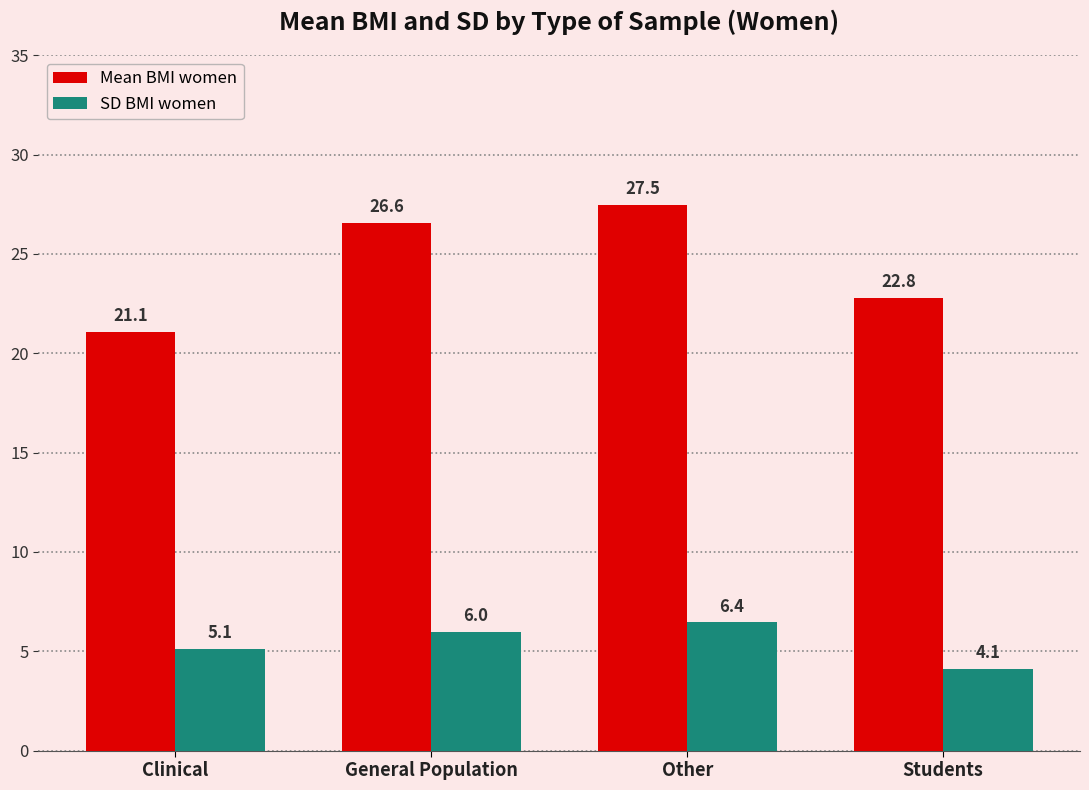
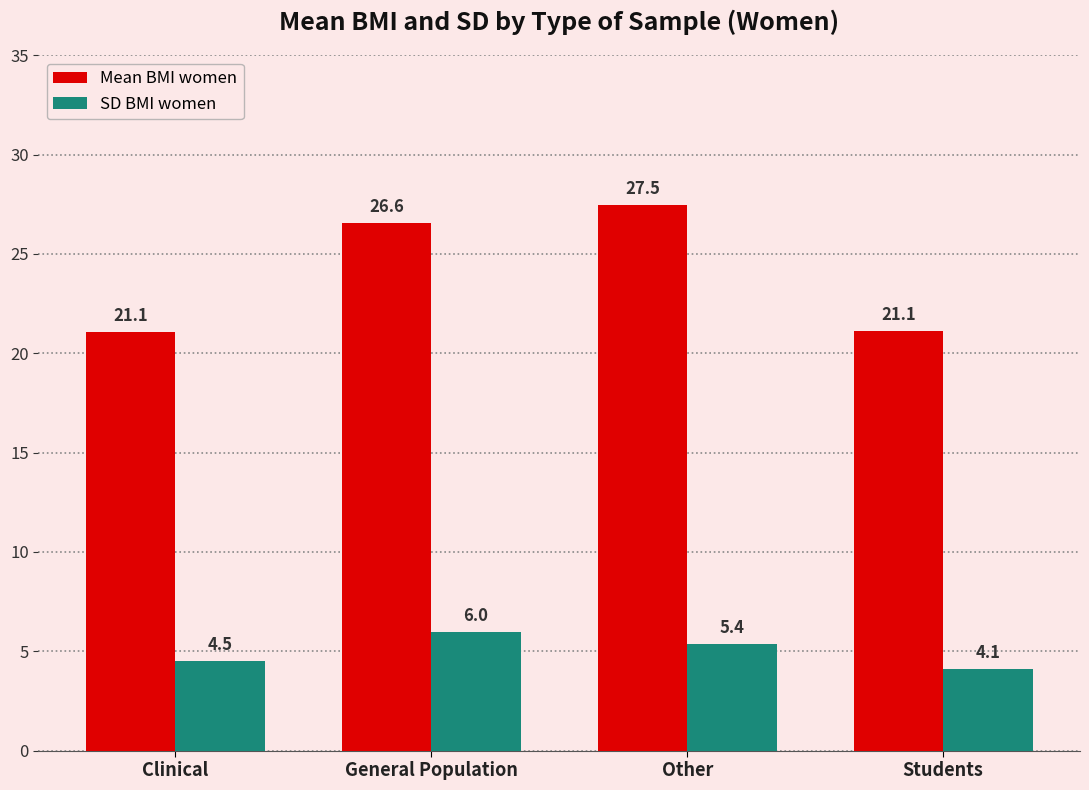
SD BMI women, Clinical: 5.1 -> 4.5
SD BMI women, Other: 6.4 -> 5.4
Mean BMI women, Students: 22.8 -> 21.1
